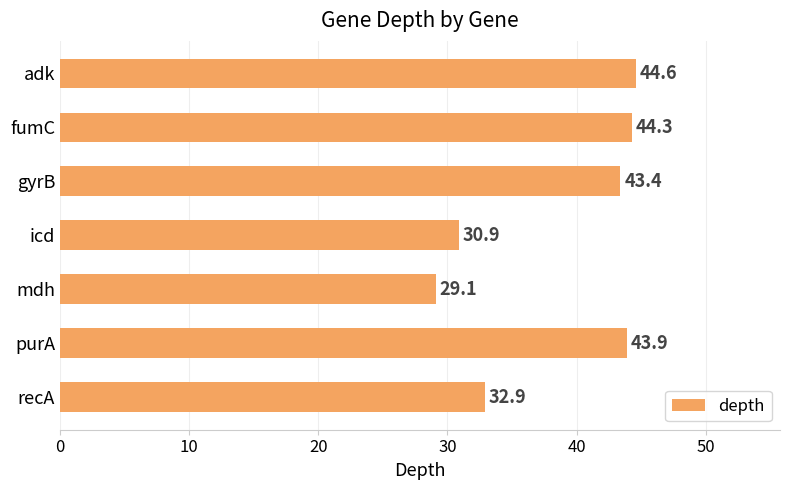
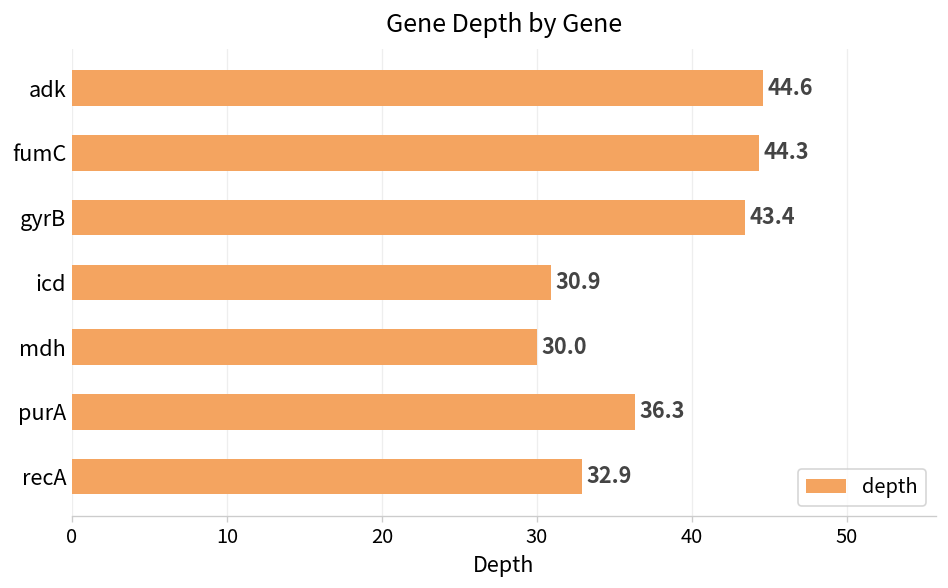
mdh: 29.1 -> 30.0
purA: 43.9 -> 36.3
